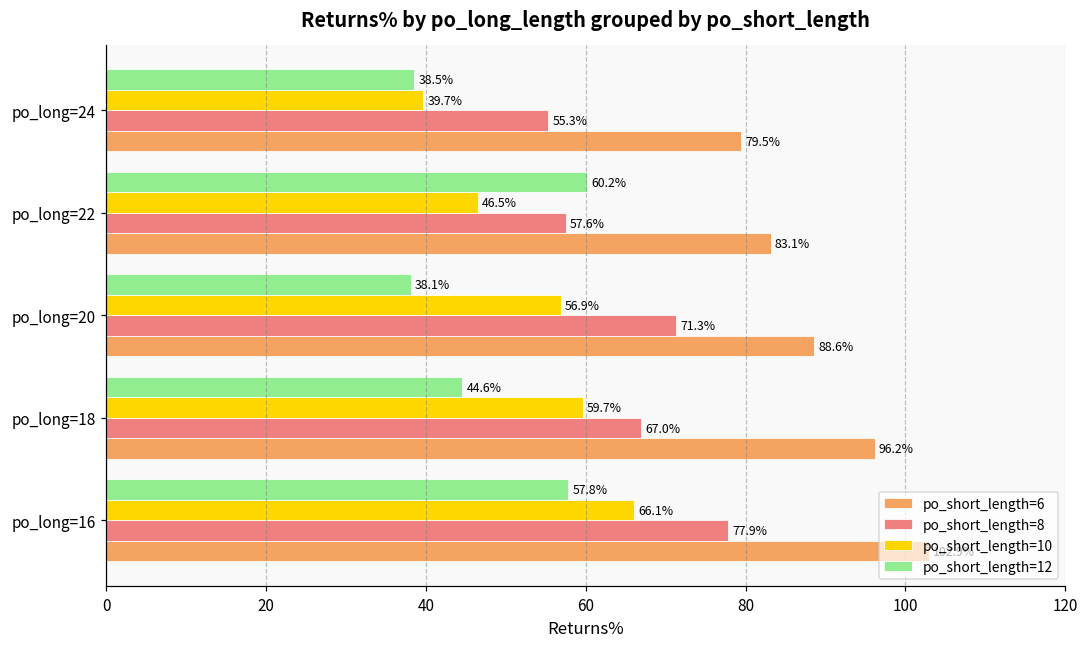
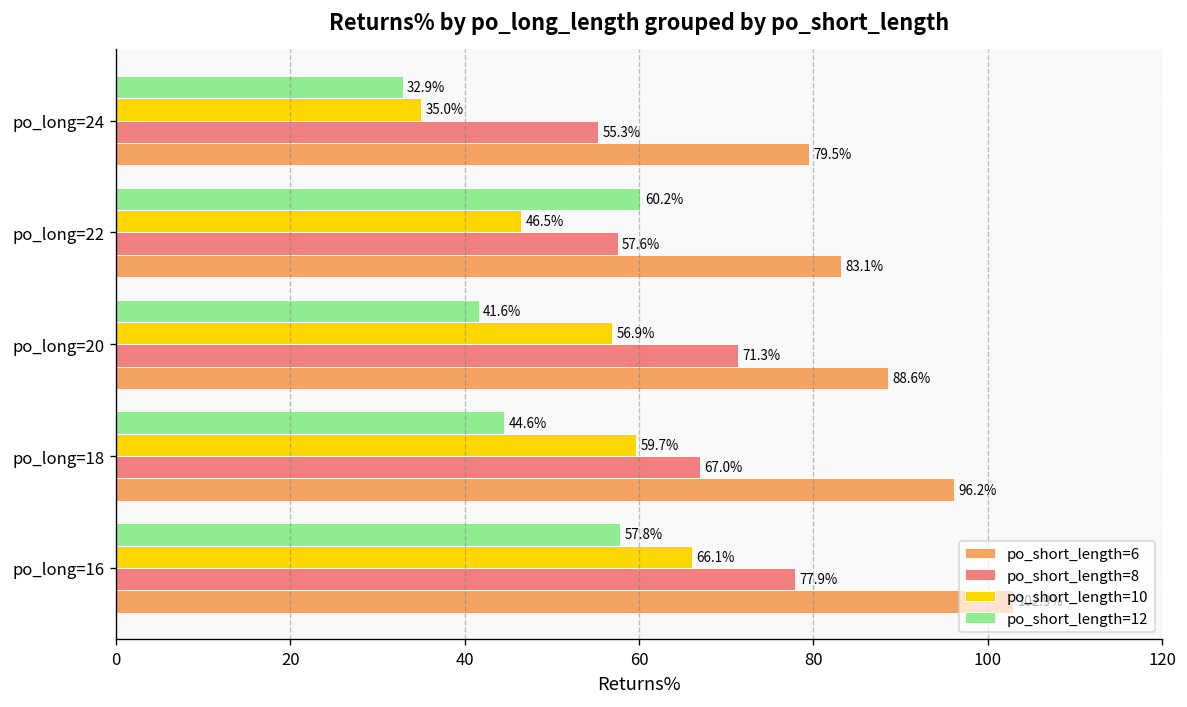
po_short_length=12, po_long=24: 38.5% -> 32.9%
po_short_length=10, po_long=24: 39.7% -> 35.0%
po_short_length=12, po_long=20: 38.1% -> 41.6%
